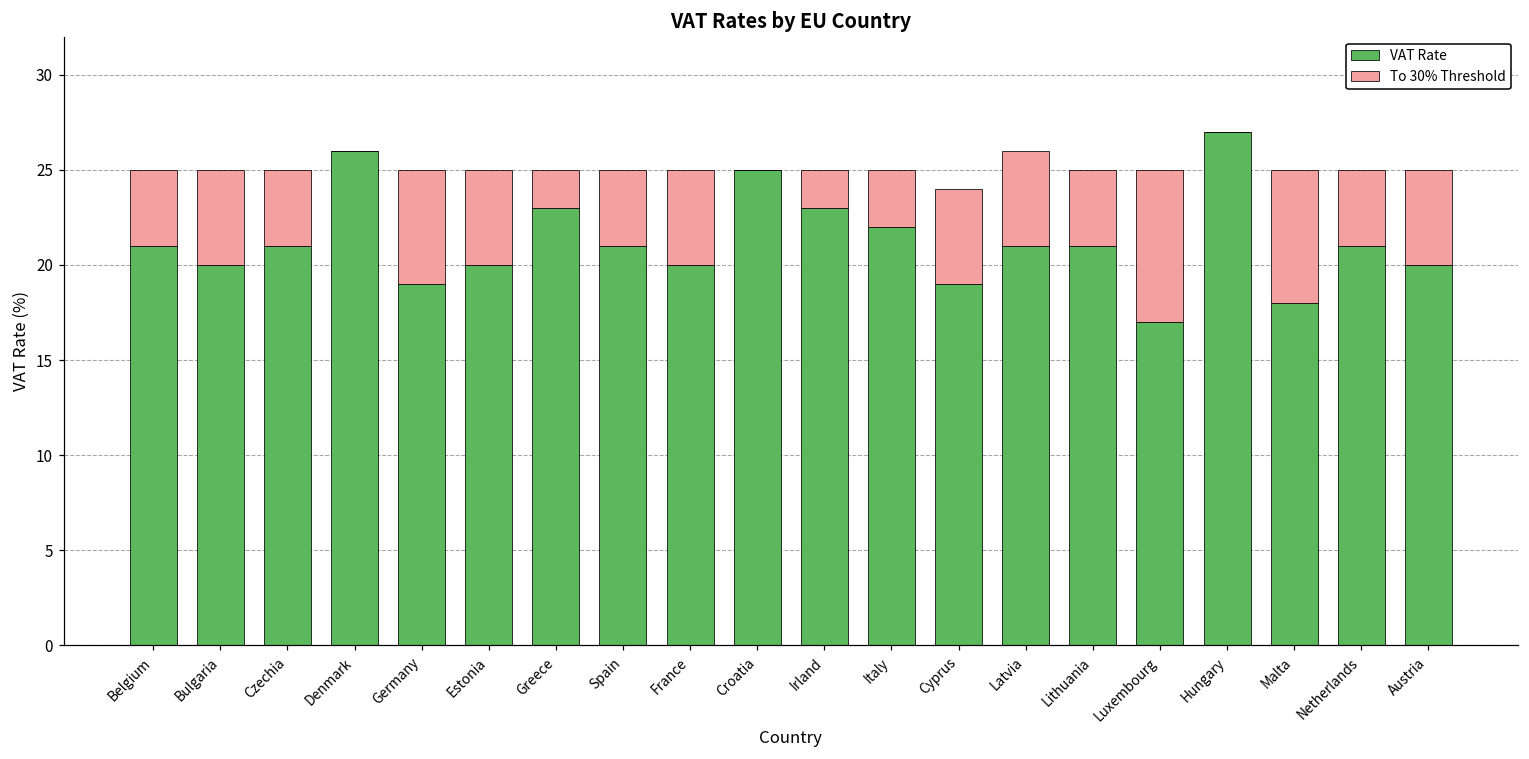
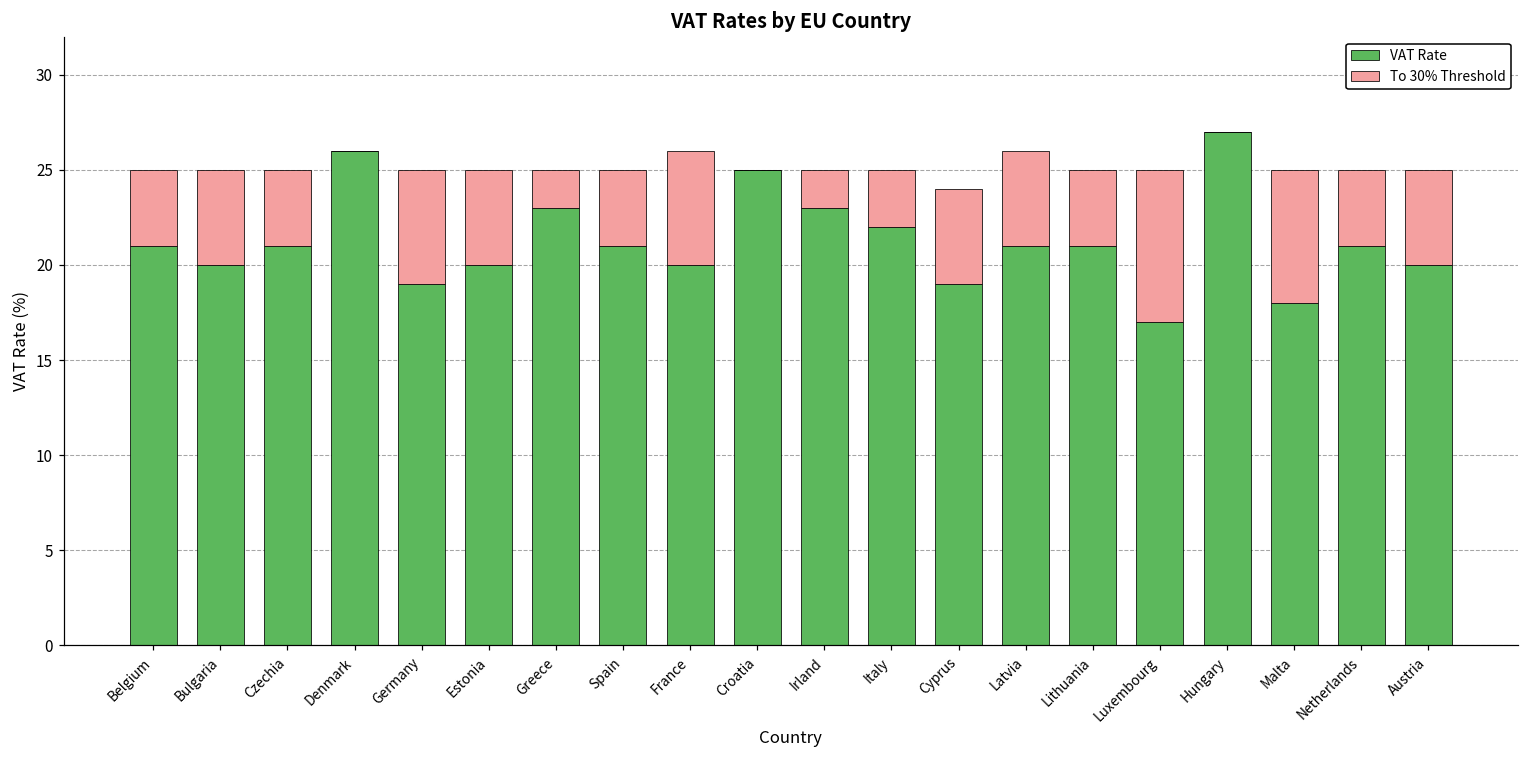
To 30% Threshold, France: 5 -> 6
